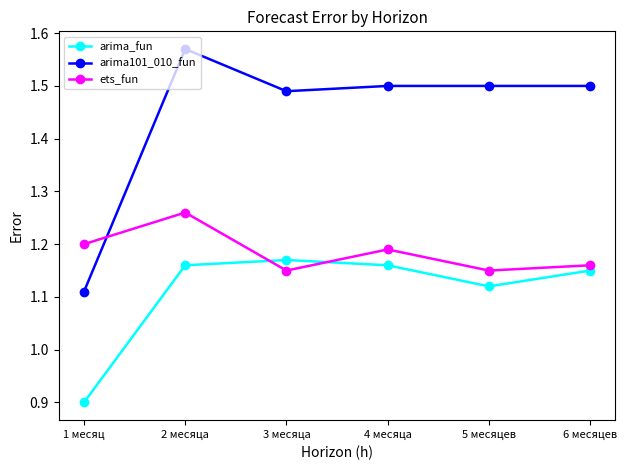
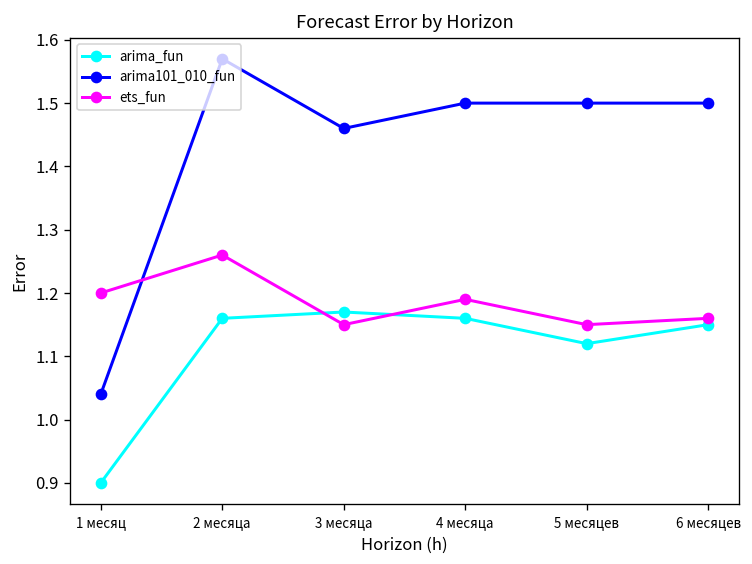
arima101_010_fun, 1 месяц: 1.11 -> 1.04
arima101_010_fun, 3 месяца: 1.49 -> 1.46
